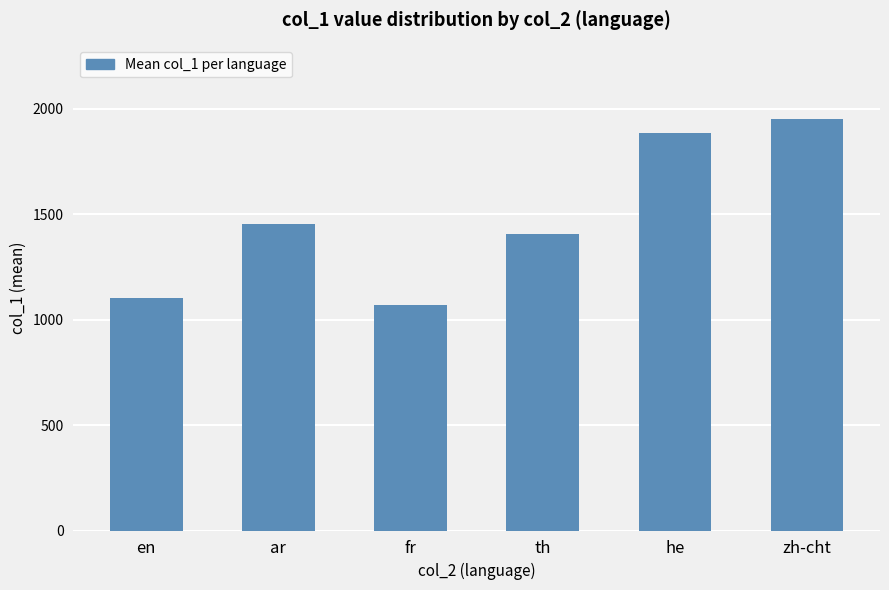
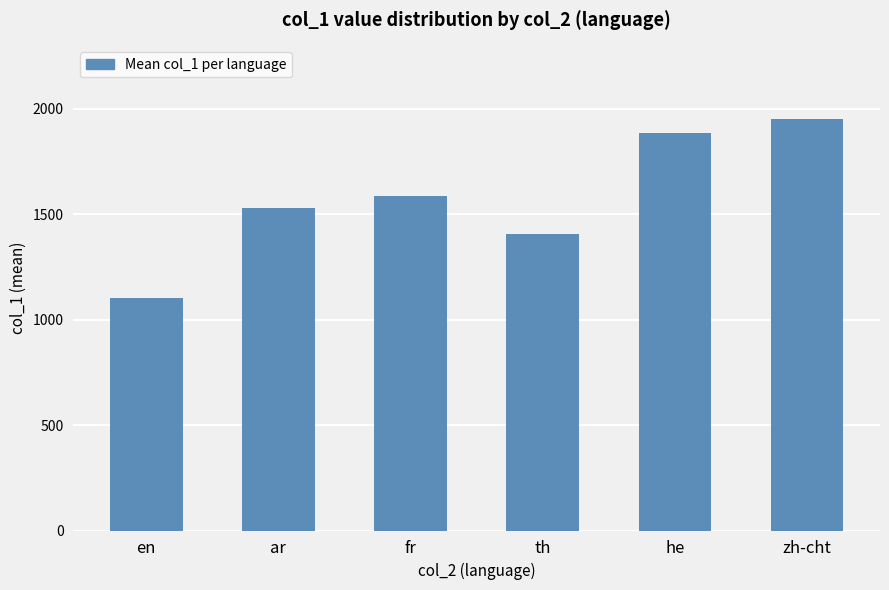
ar: 1450 -> 1530
fr: 1070 -> 1590
